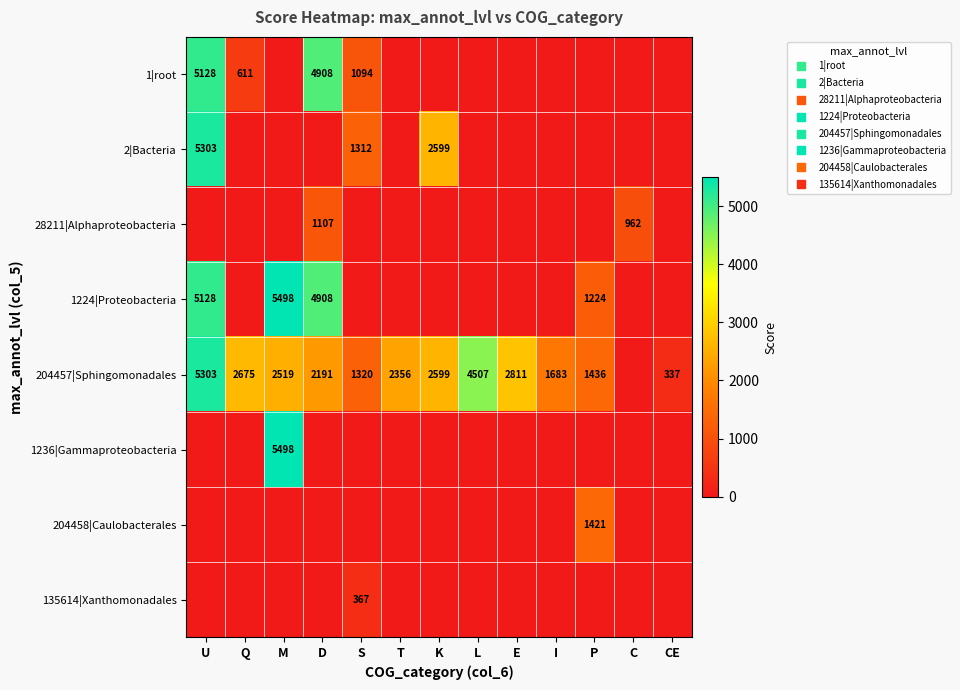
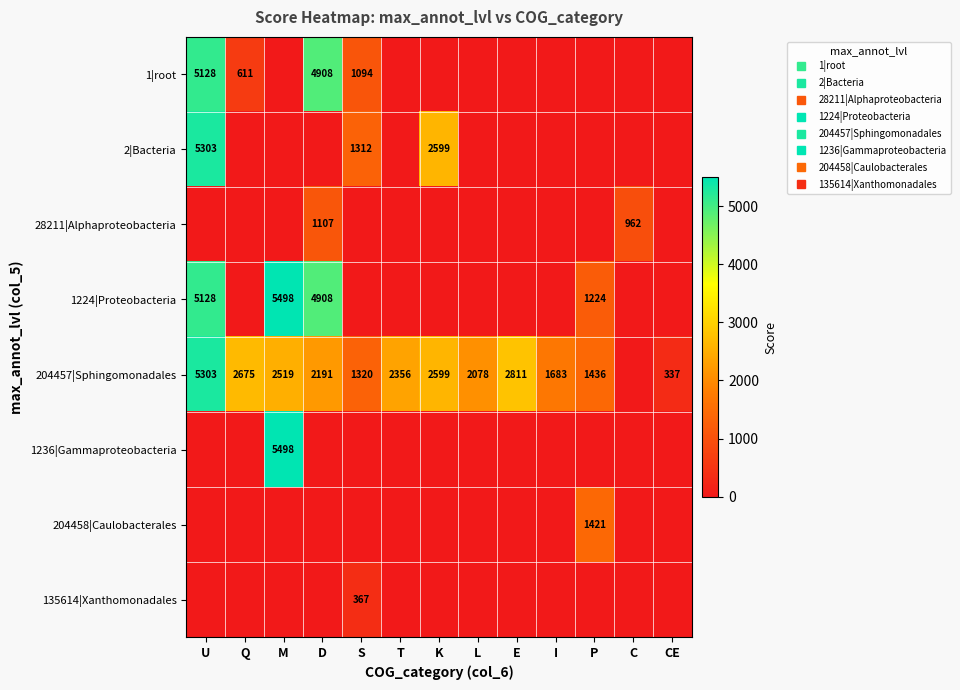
204457|Sphingomonadales, L: 4507 -> 2078
